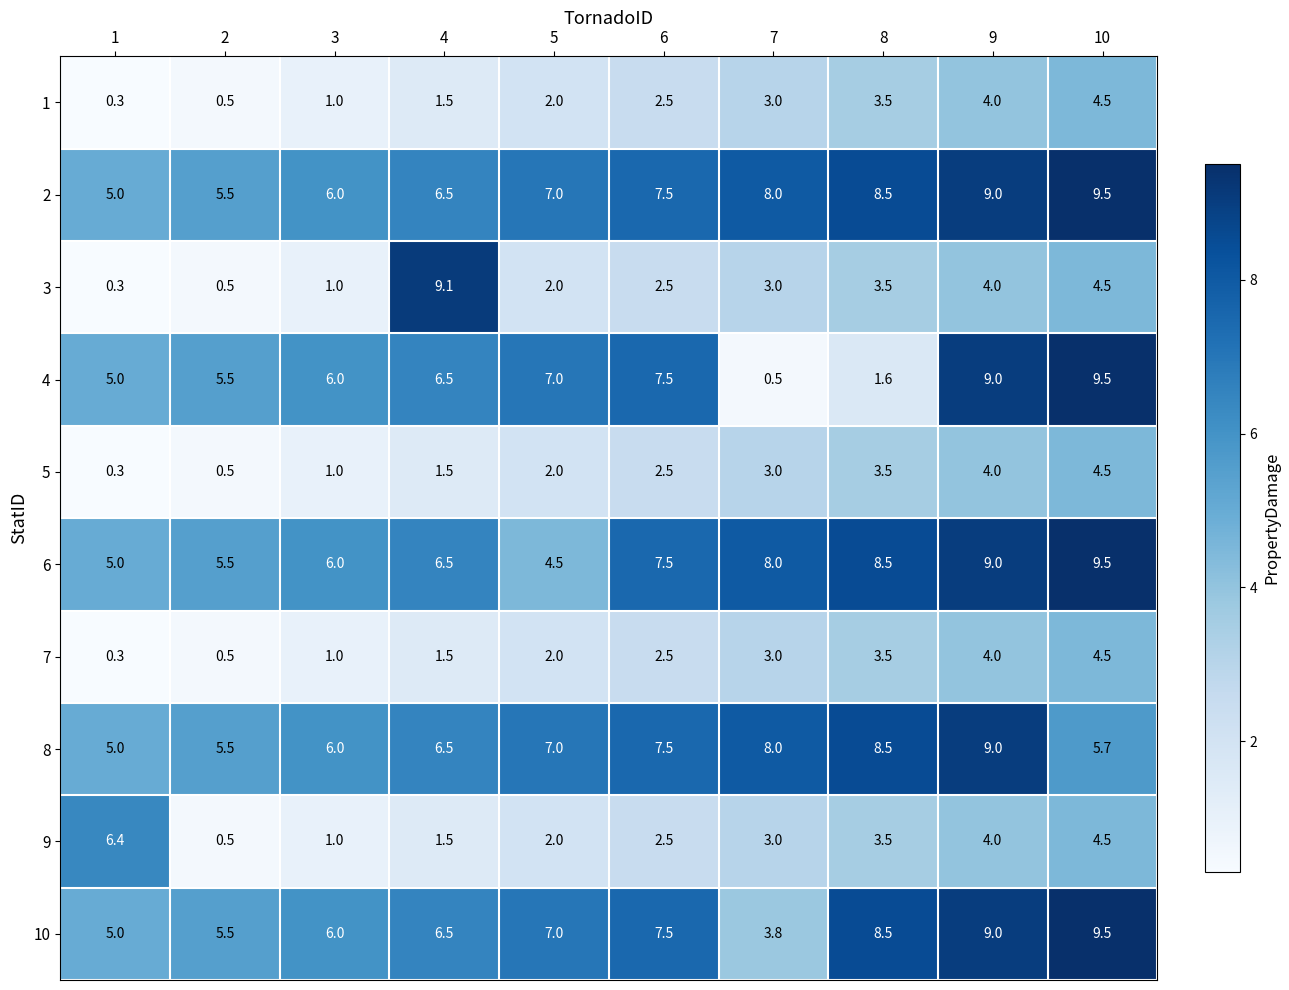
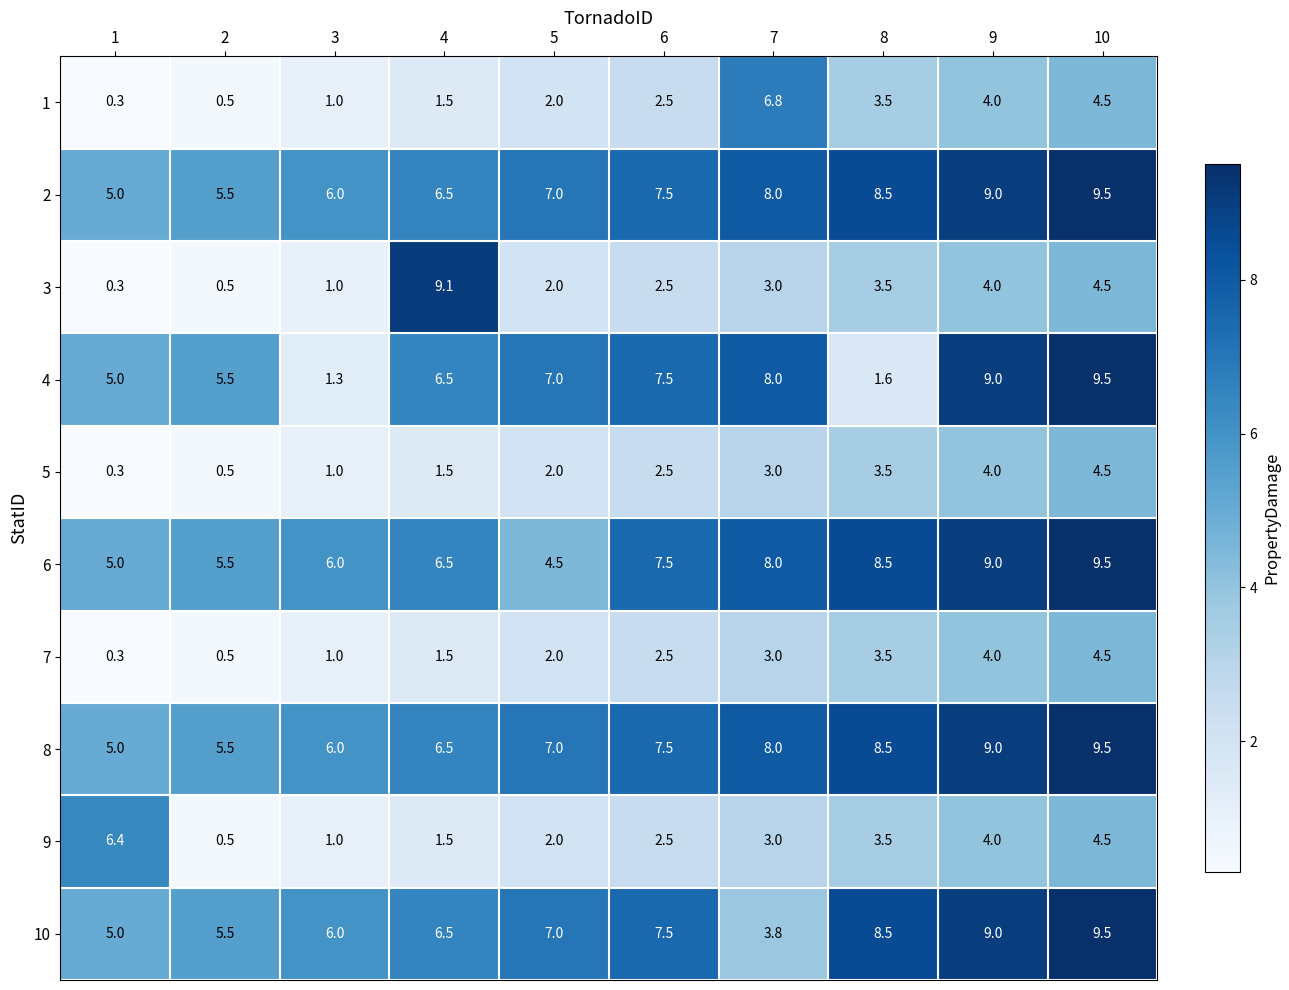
1, 7: 3.0 -> 6.8
4, 3: 6.0 -> 1.3
4, 7: 0.5 -> 8.0
8, 10: 5.7 -> 9.5
